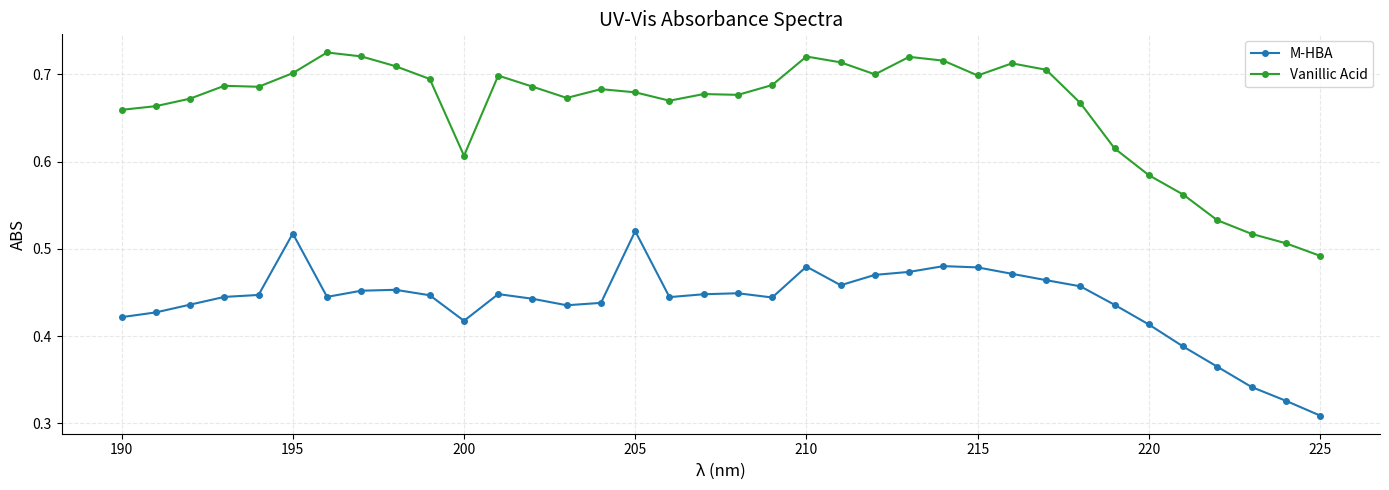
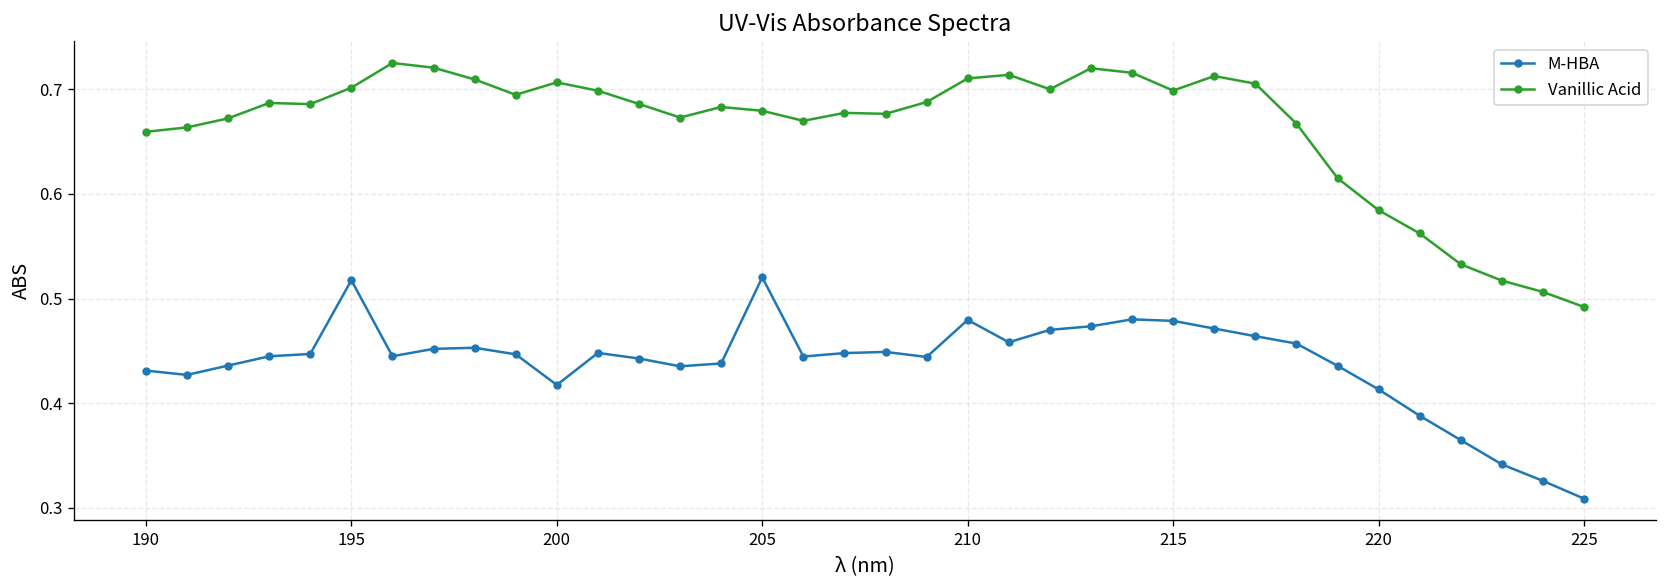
M-HBA, 190: 0.42 -> 0.43
Vanillic Acid, 200: 0.61 -> 0.71
Vanillic Acid, 210: 0.72 -> 0.71
